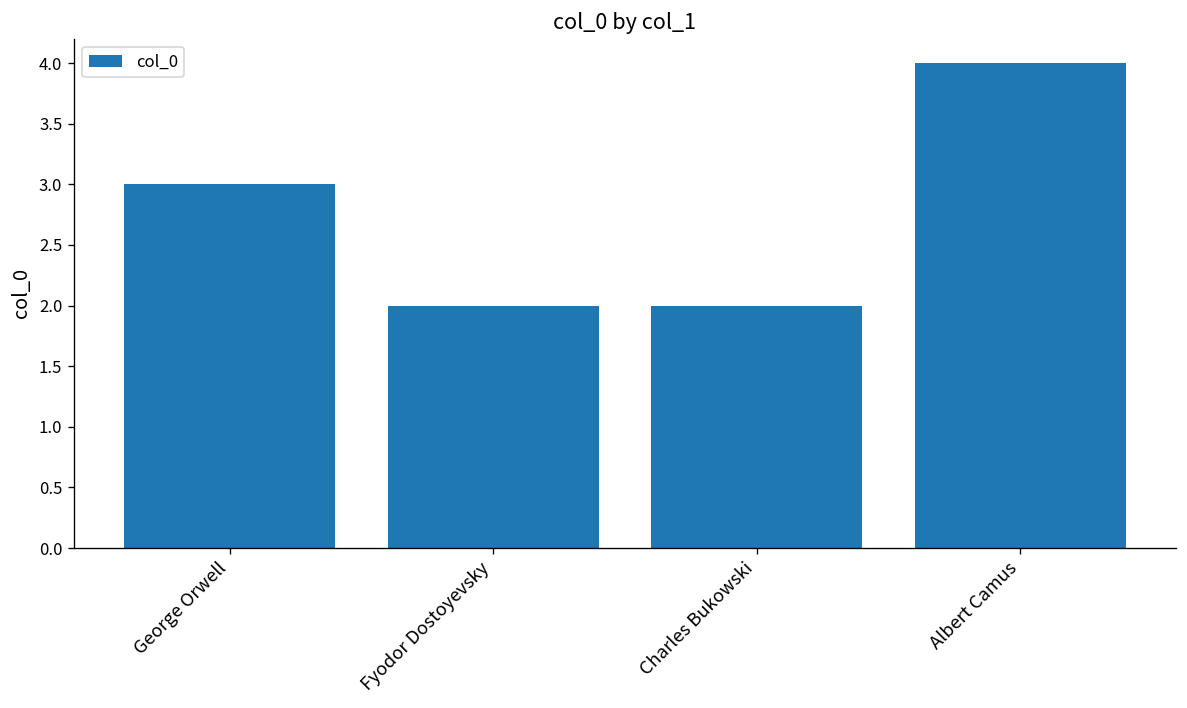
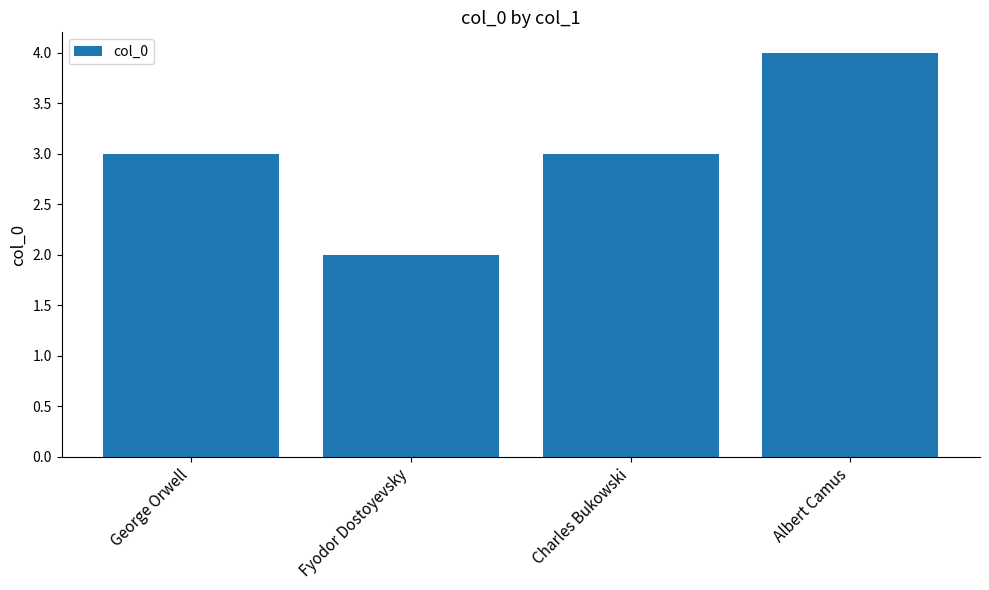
Charles Bukowski: 2 -> 3
